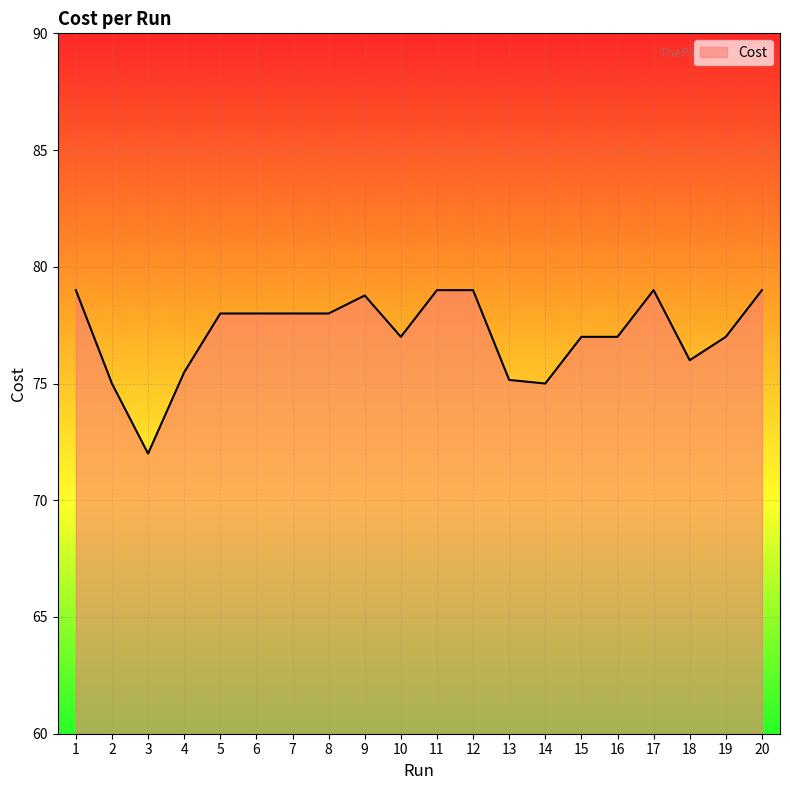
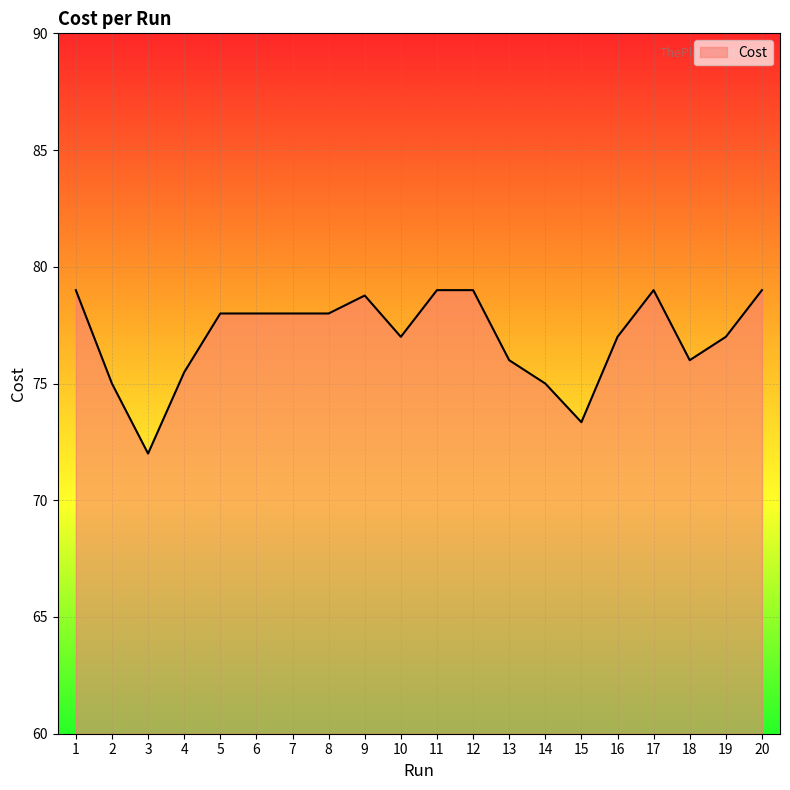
13: 75.2 -> 76.0
15: 77.0 -> 73.3
